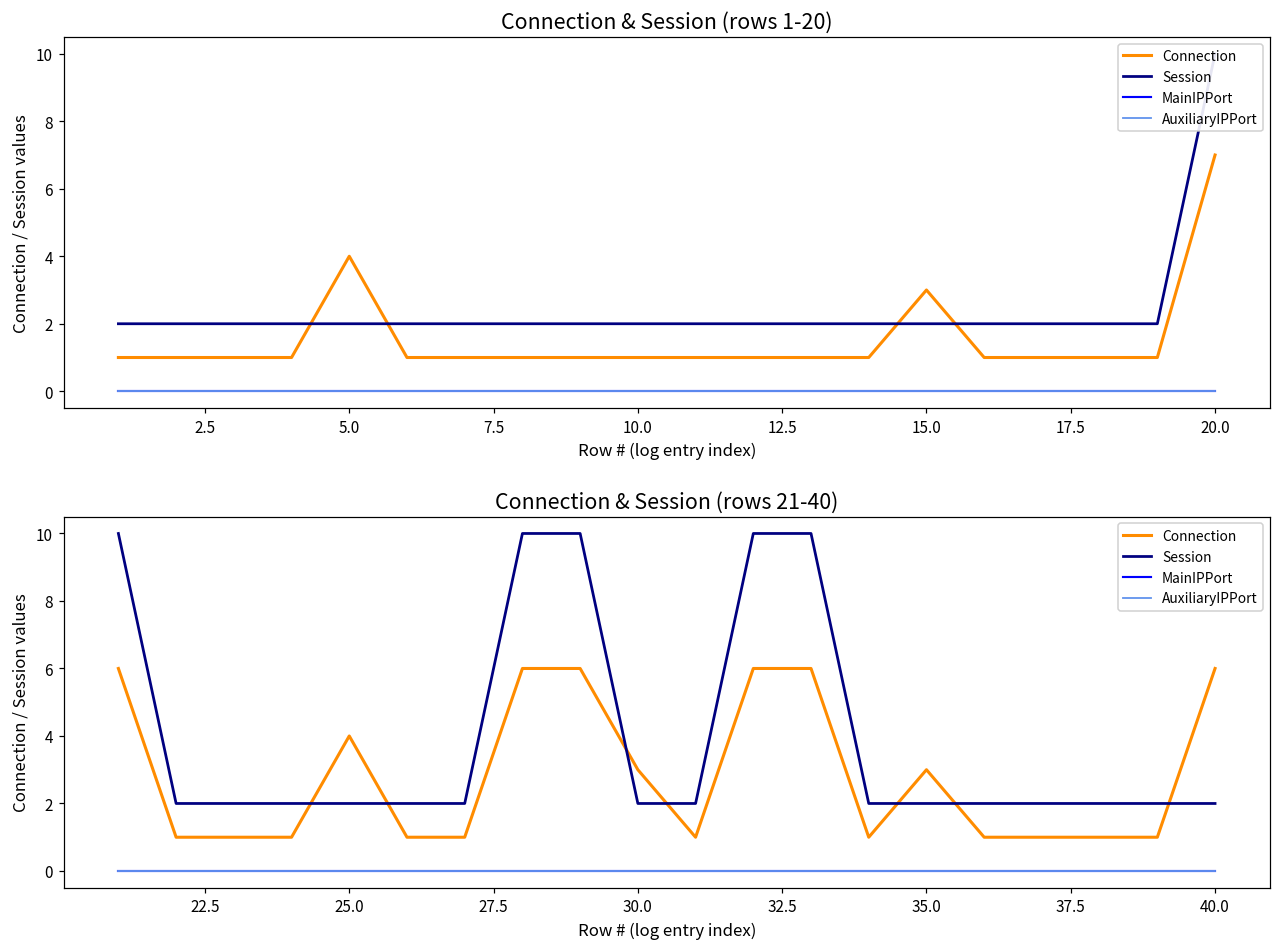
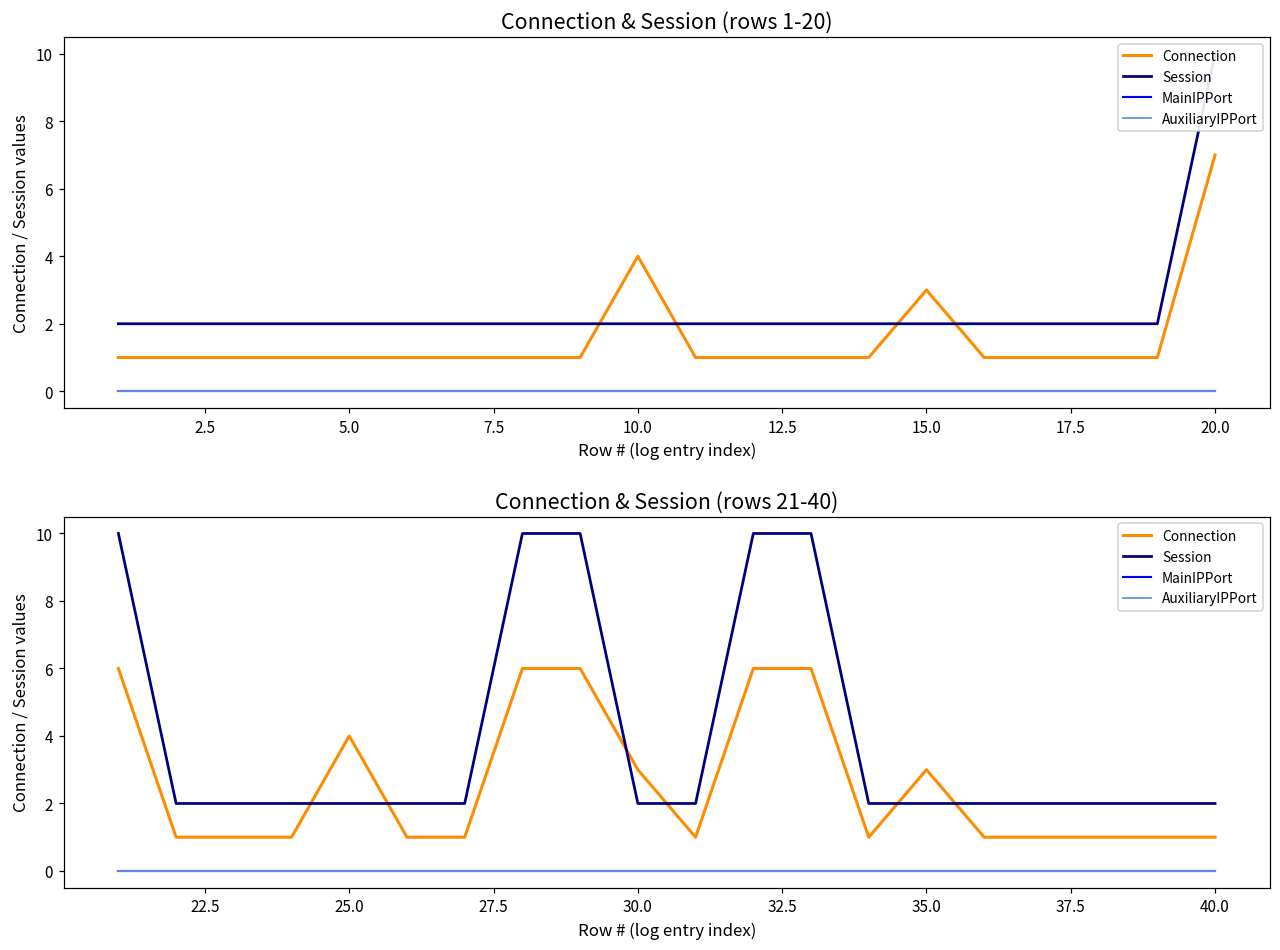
Connection & Session (rows 1-20), Connection, 5.0: 4 -> 1
Connection & Session (rows 1-20), Connection, 10.0: 1 -> 4
Connection & Session (rows 21-40), Connection, 40.0: 6 -> 1
